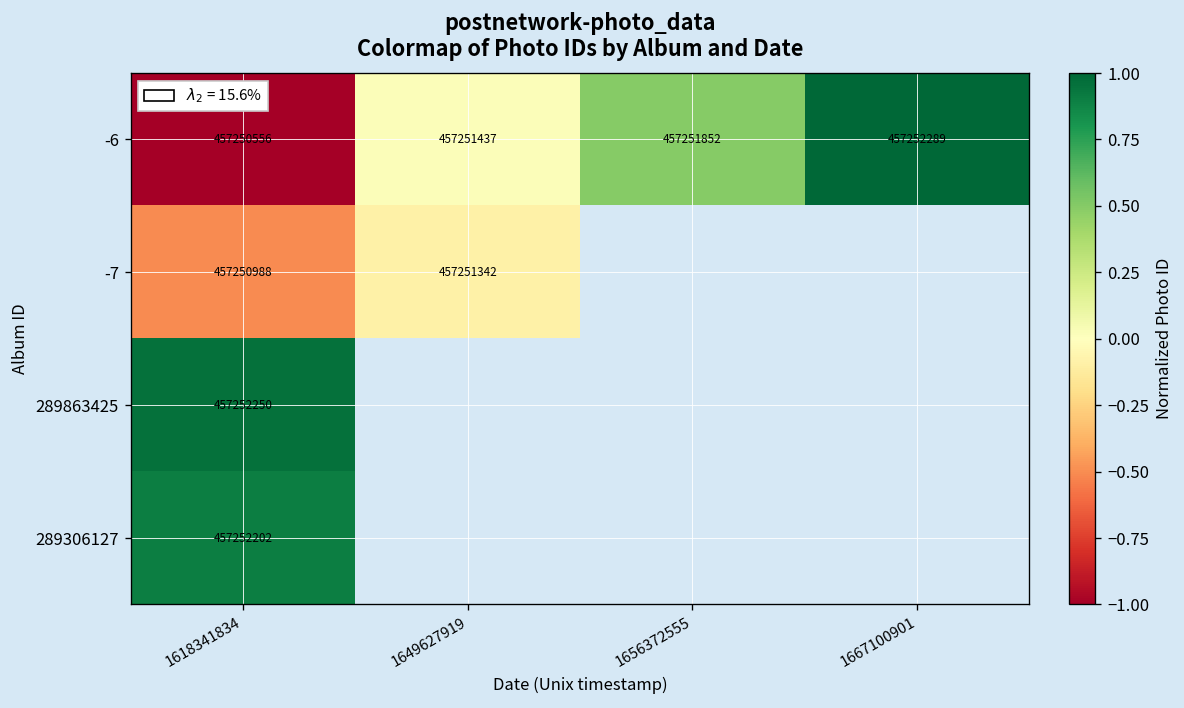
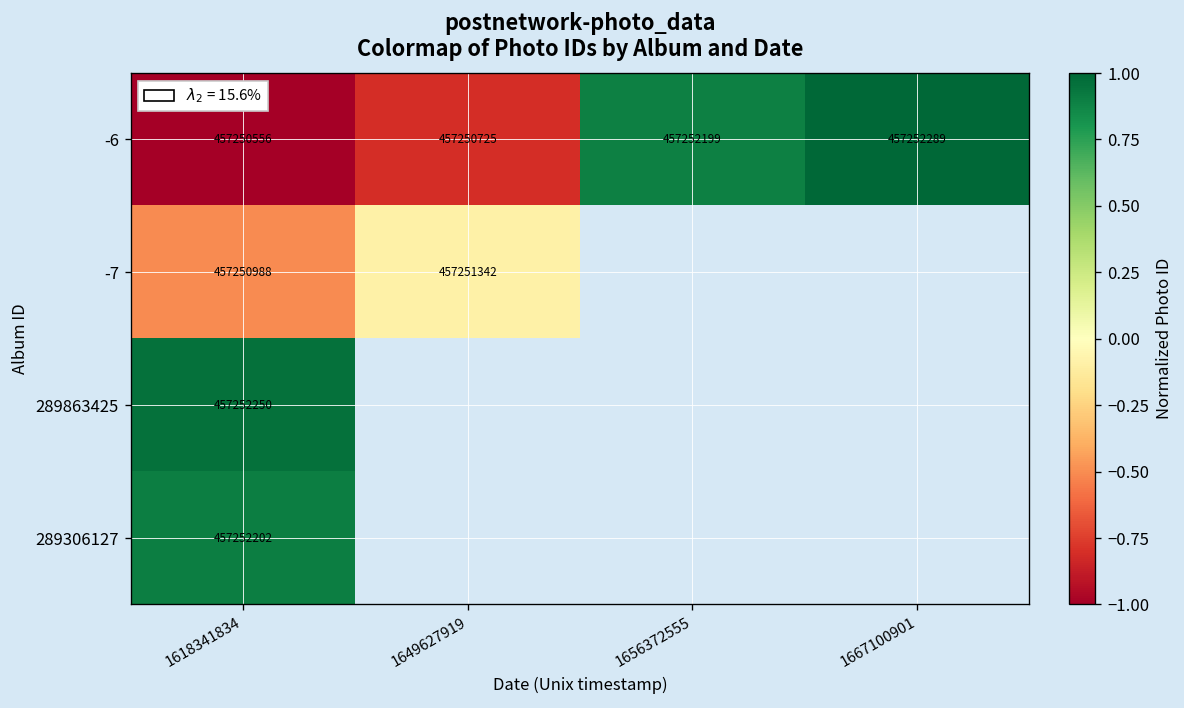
-6, 1649627919: 457251437 -> 457250725
-6, 1656372555: 457251852 -> 457252199
